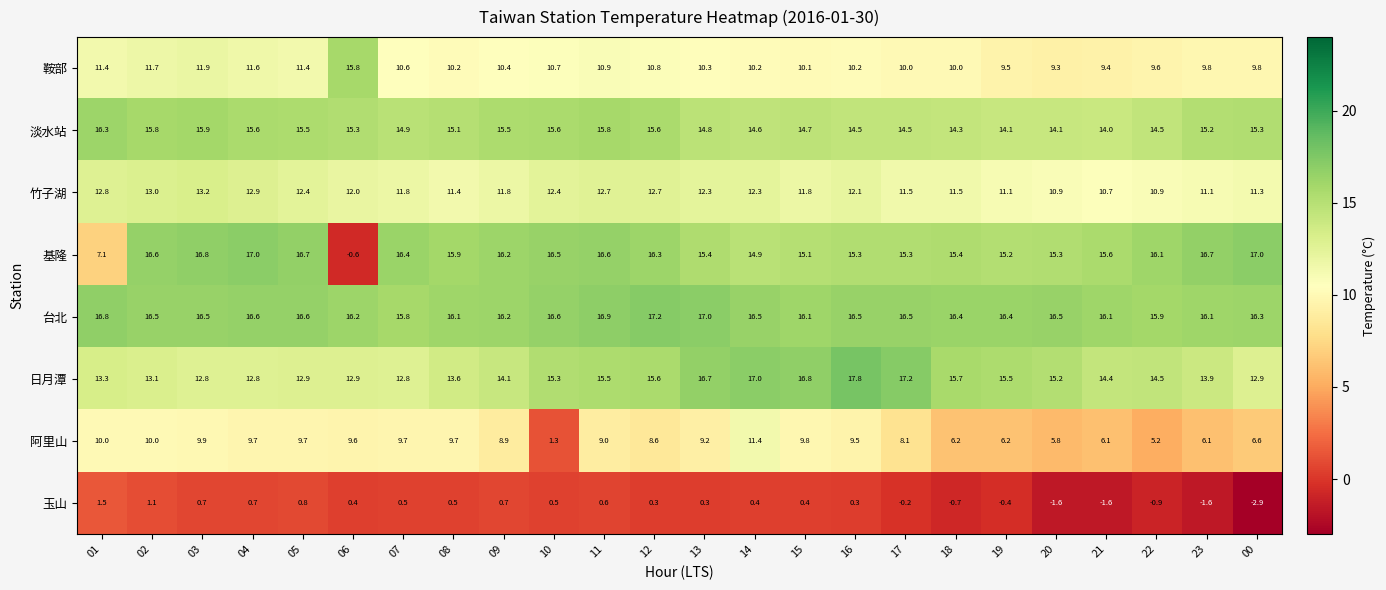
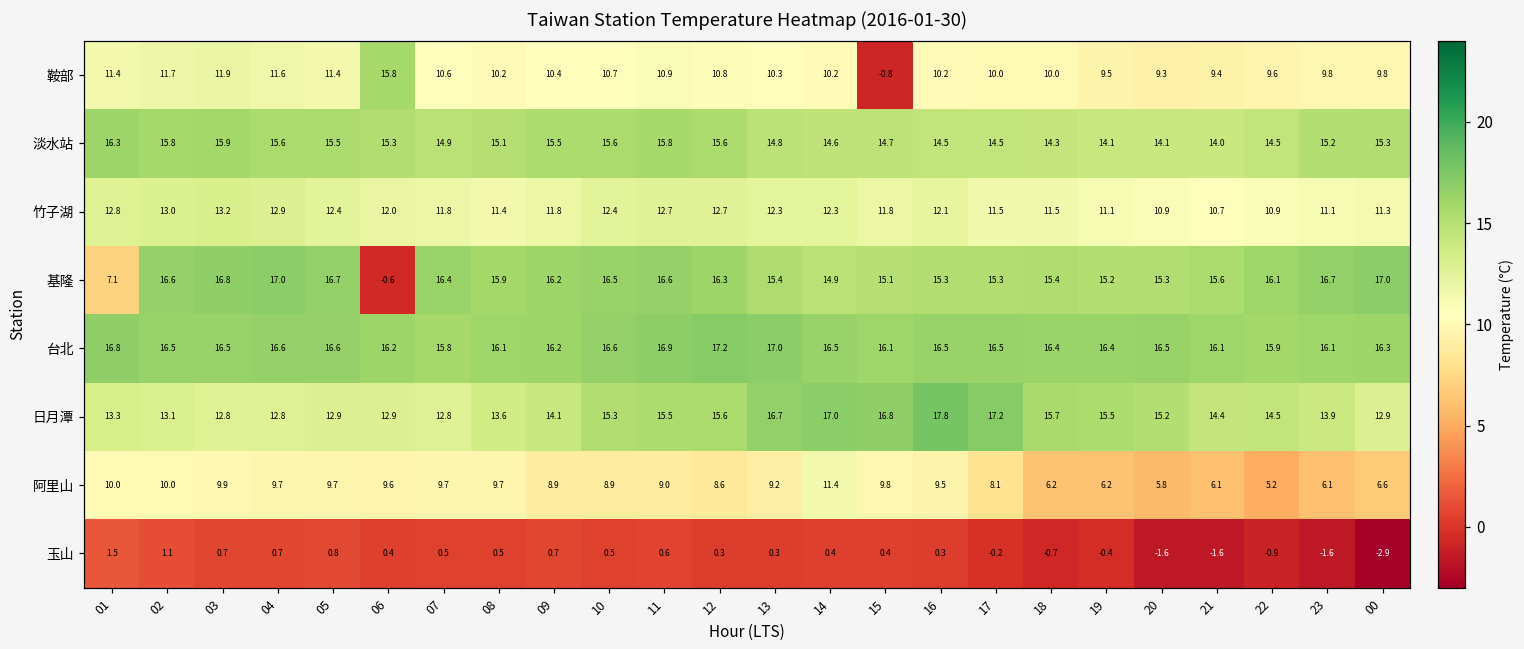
鞍部, 15: 10.1 -> -0.8
阿里山, 10: 1.3 -> 8.9
